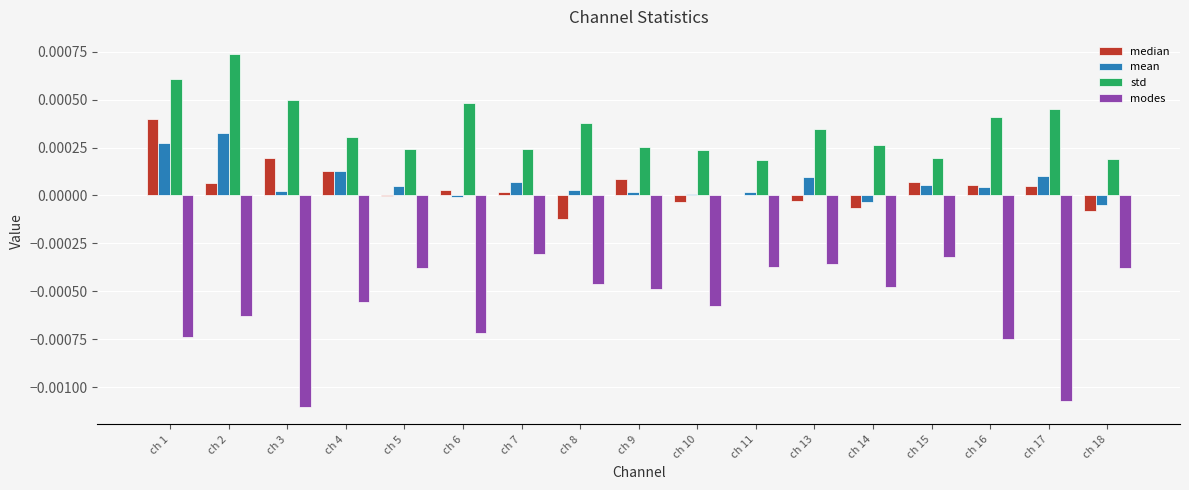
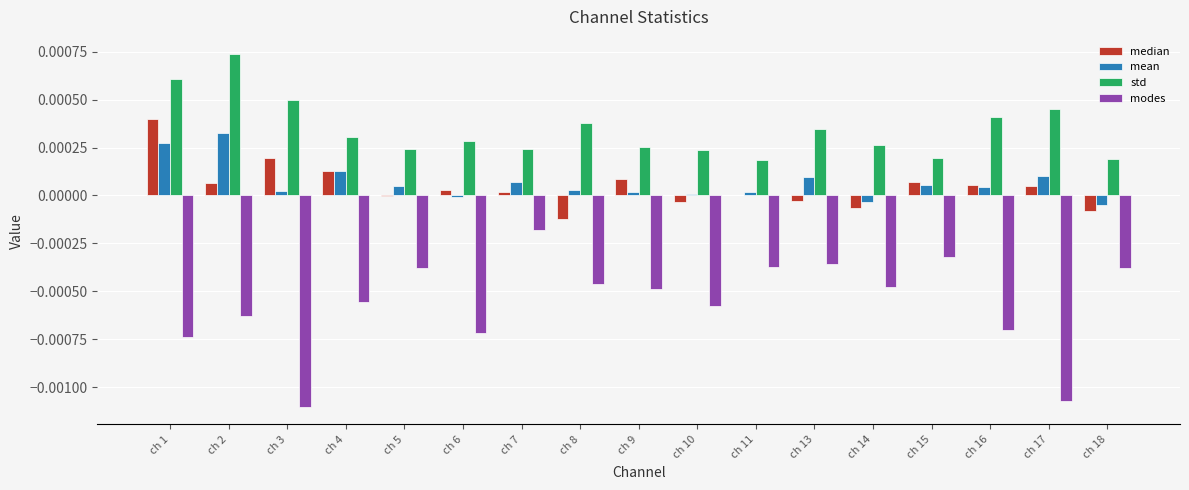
std, ch 6: 0.00048 -> 0.00029
modes, ch 7: -0.00030 -> -0.00018
modes, ch 16: -0.00075 -> -0.00070
